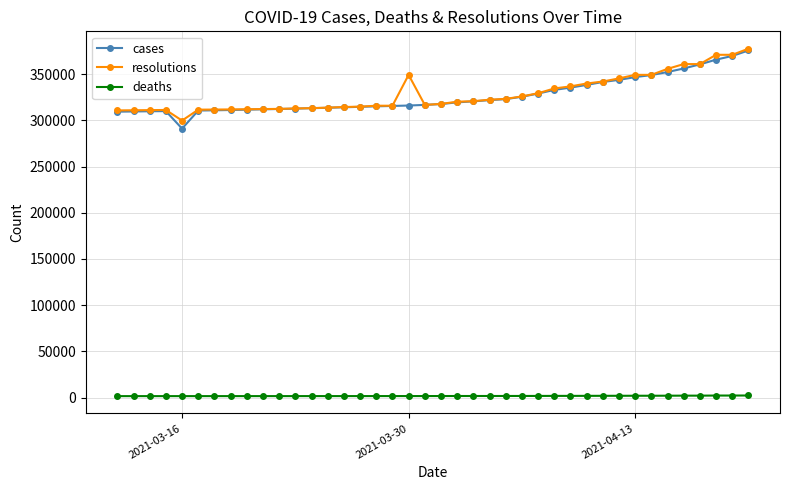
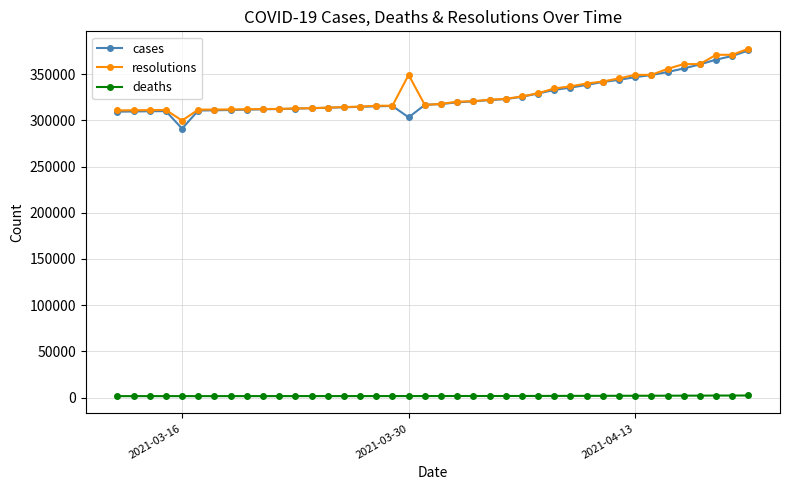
cases, 2021-03-30: 320000 -> 300000
